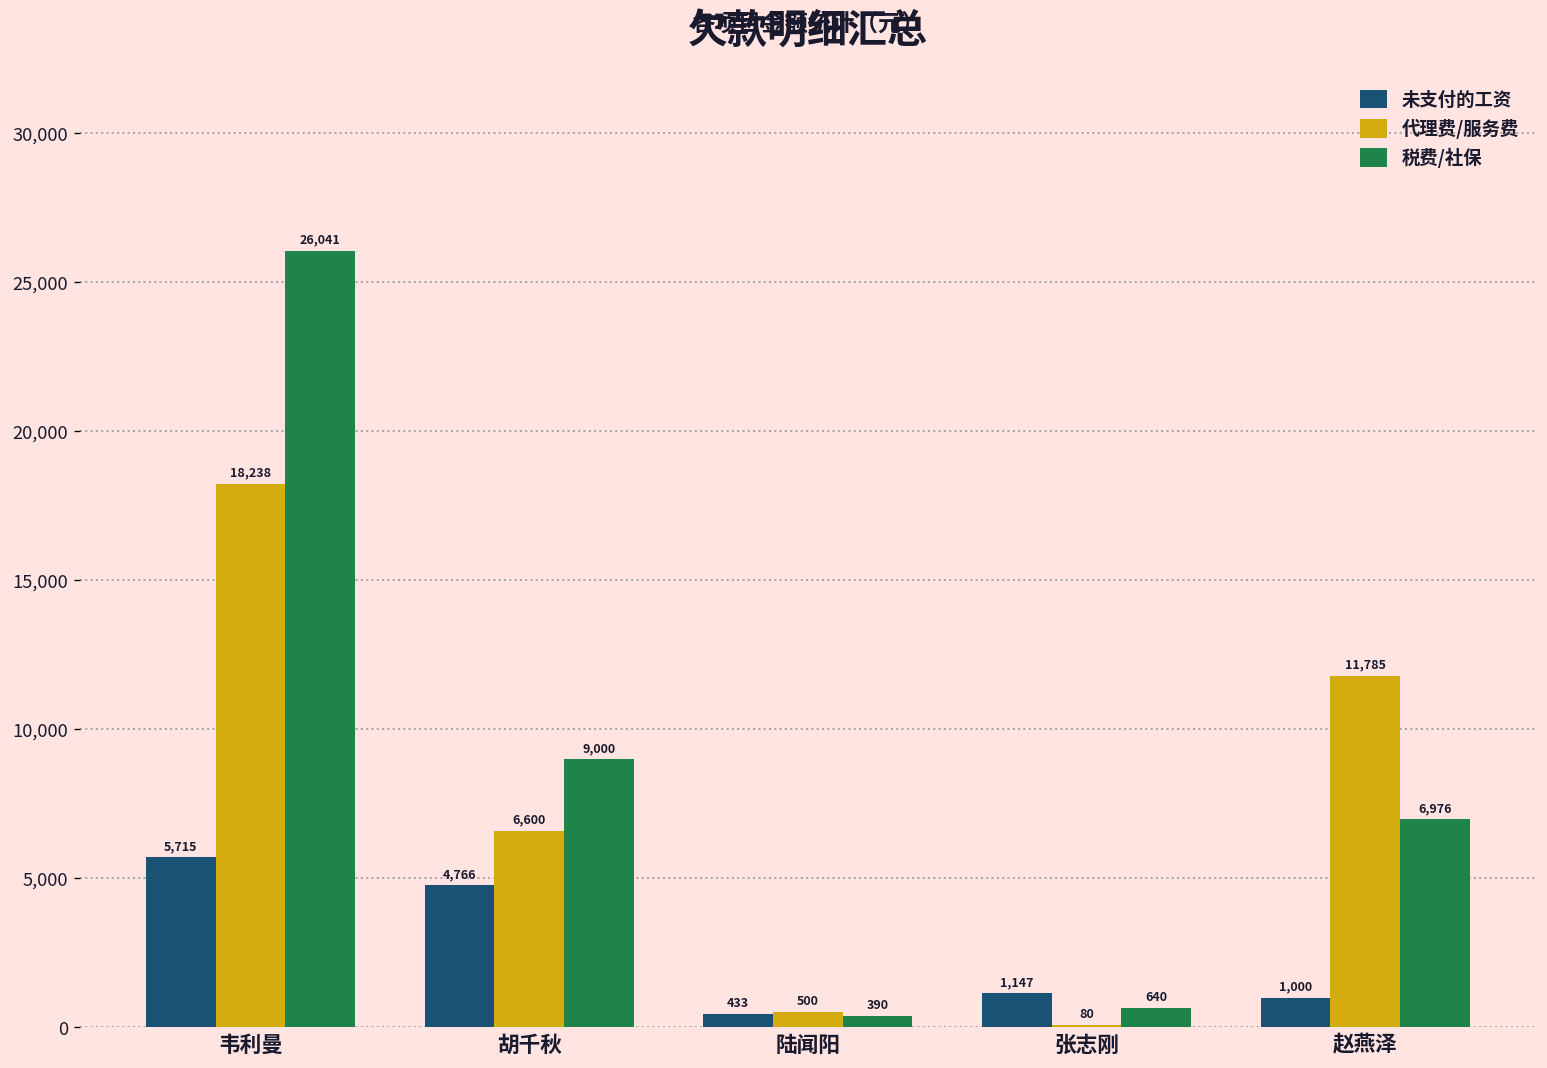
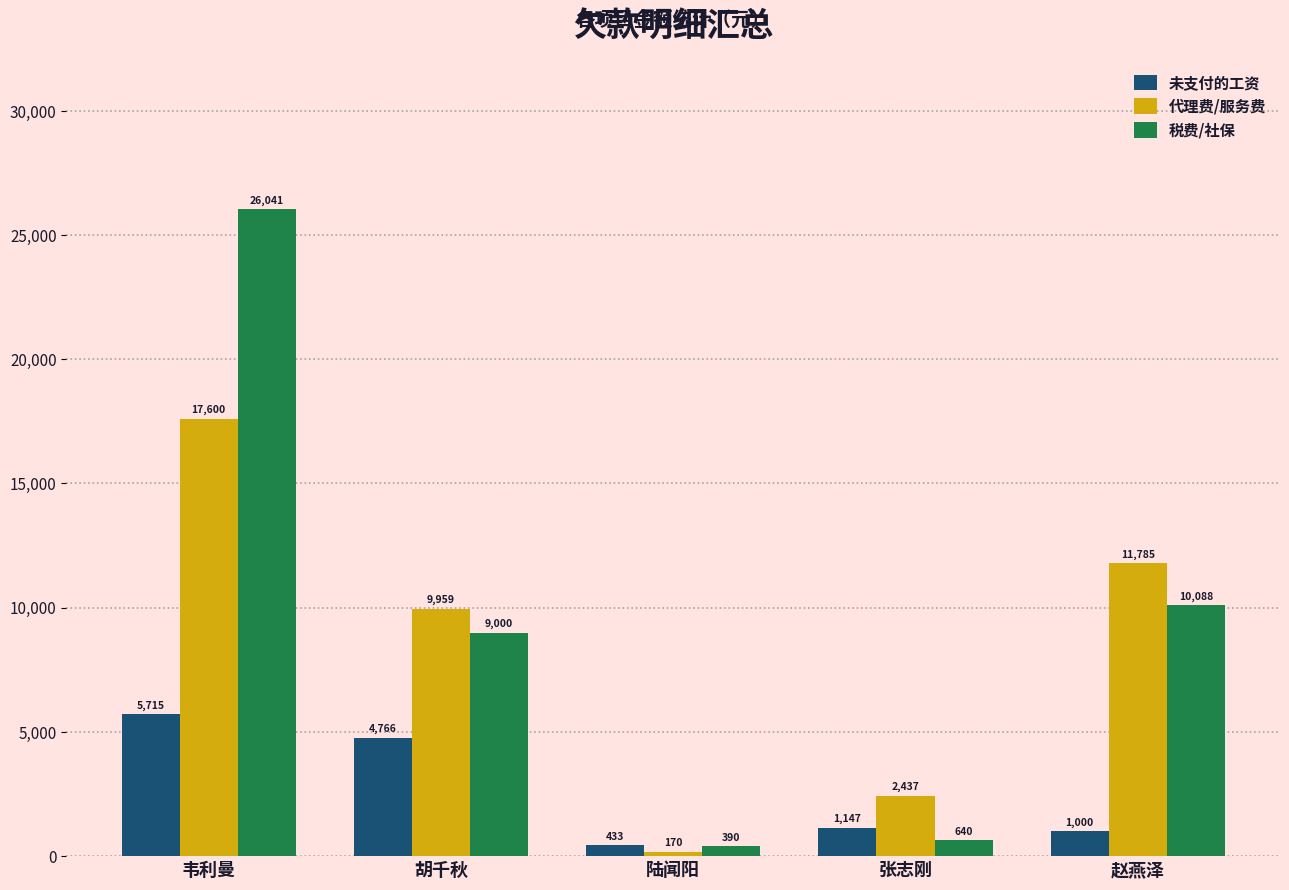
代理费/服务费, 韦利曼: 18,238 -> 17,600
代理费/服务费, 胡千秋: 6,600 -> 9,959
代理费/服务费, 陆闻阳: 500 -> 170
代理费/服务费, 张志刚: 80 -> 2,437
税费/社保, 赵燕泽: 6,976 -> 10,088
